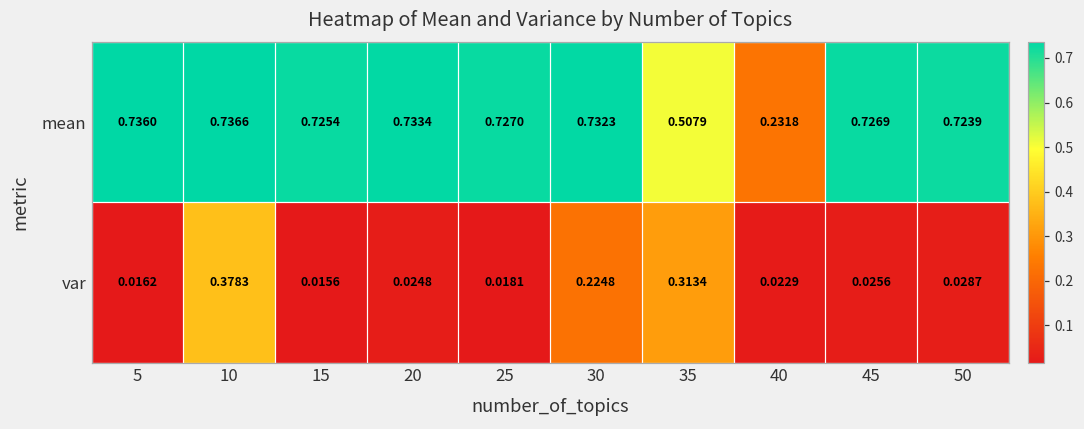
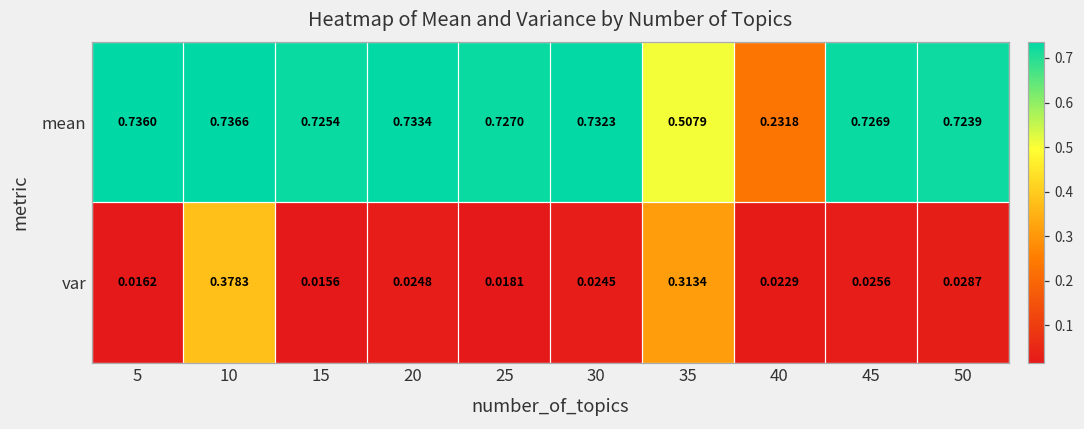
var, 30: 0.2248 -> 0.0245
